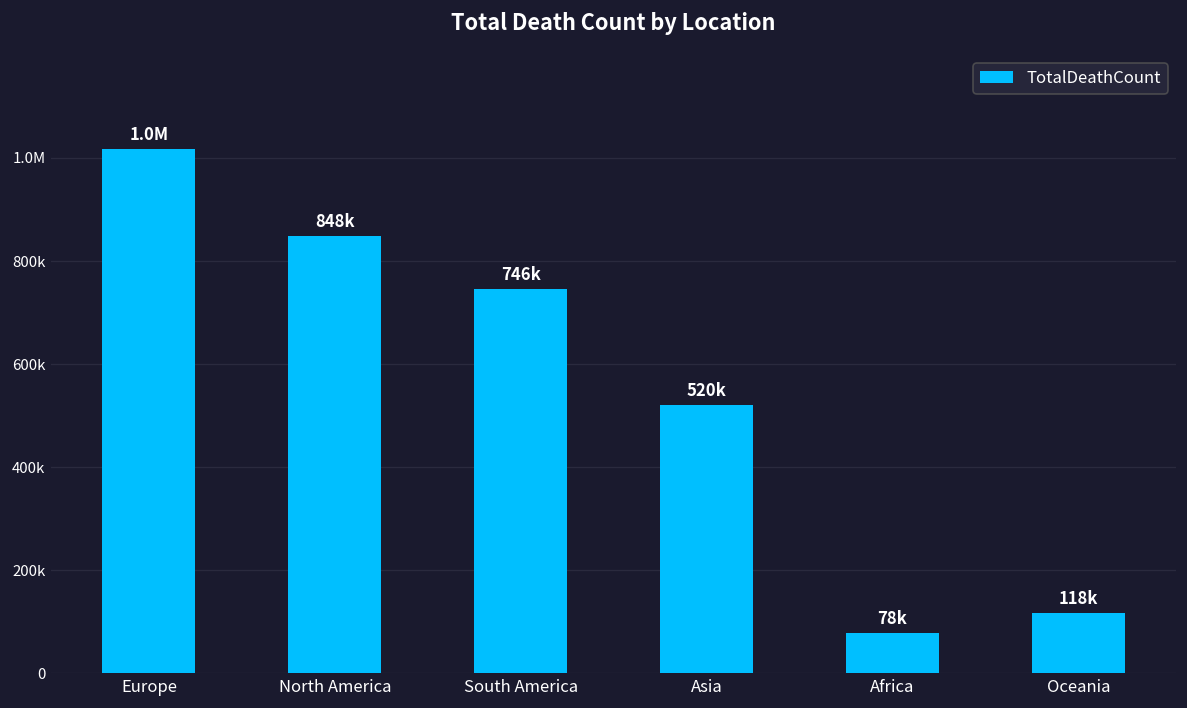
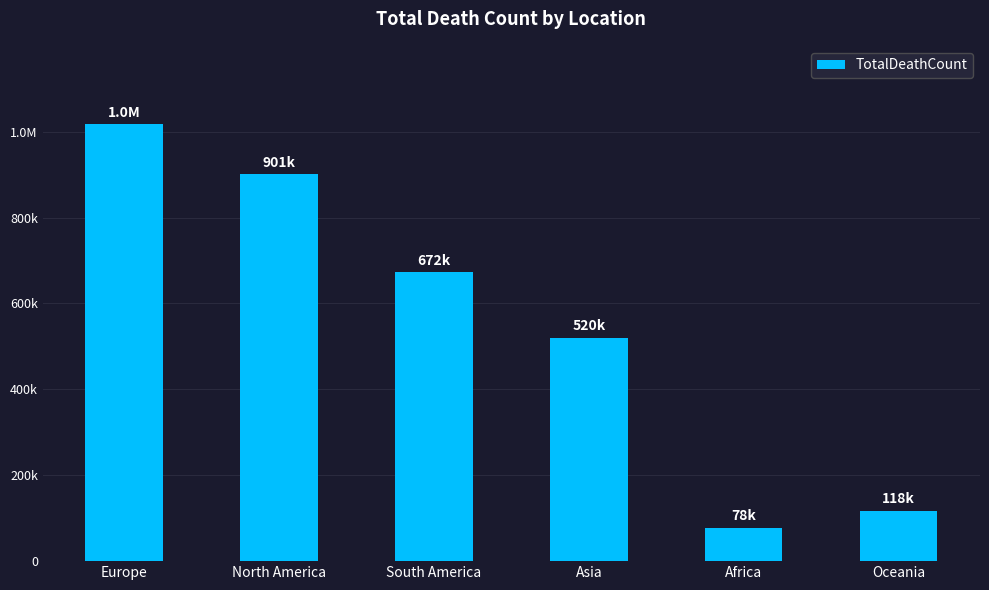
North America: 848k -> 901k
South America: 746k -> 672k
